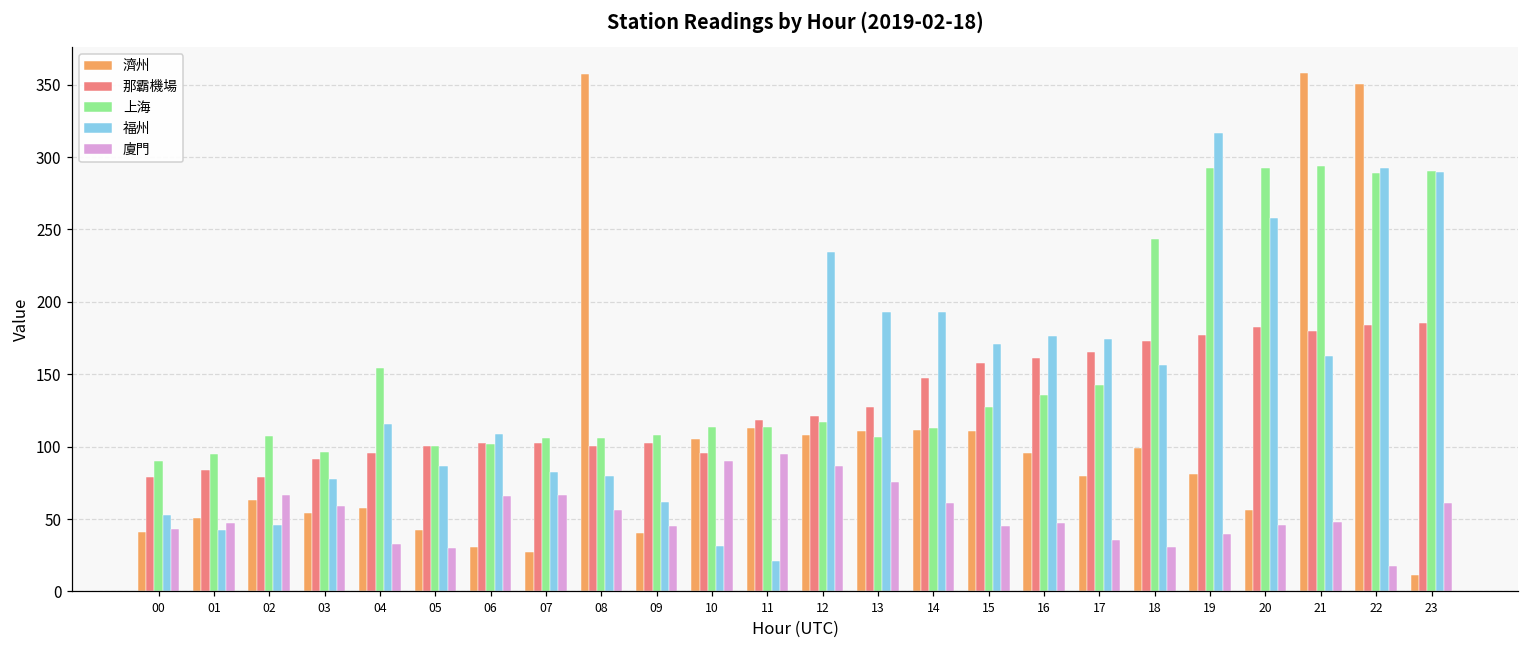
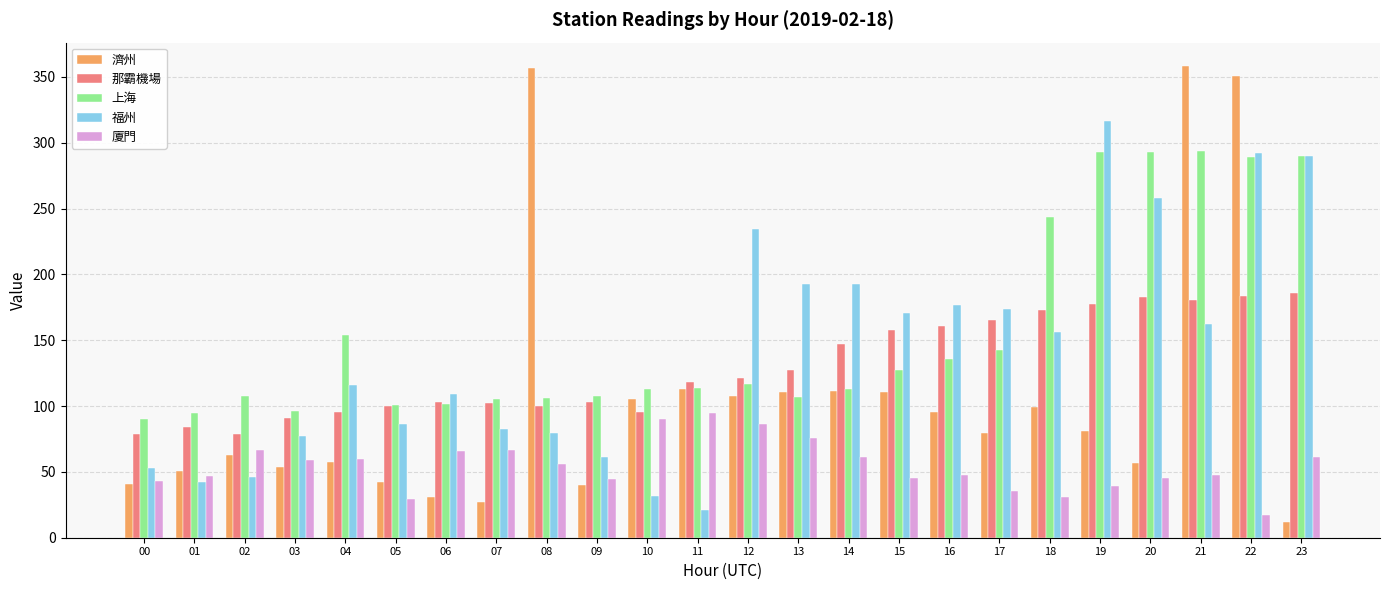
廈門, 04: 33 -> 59
